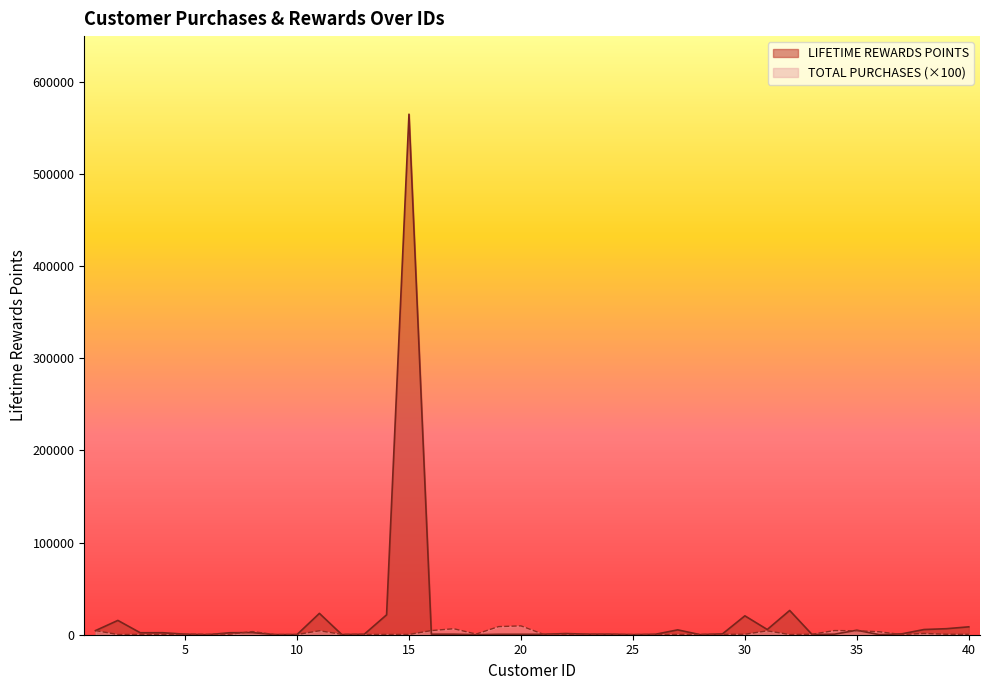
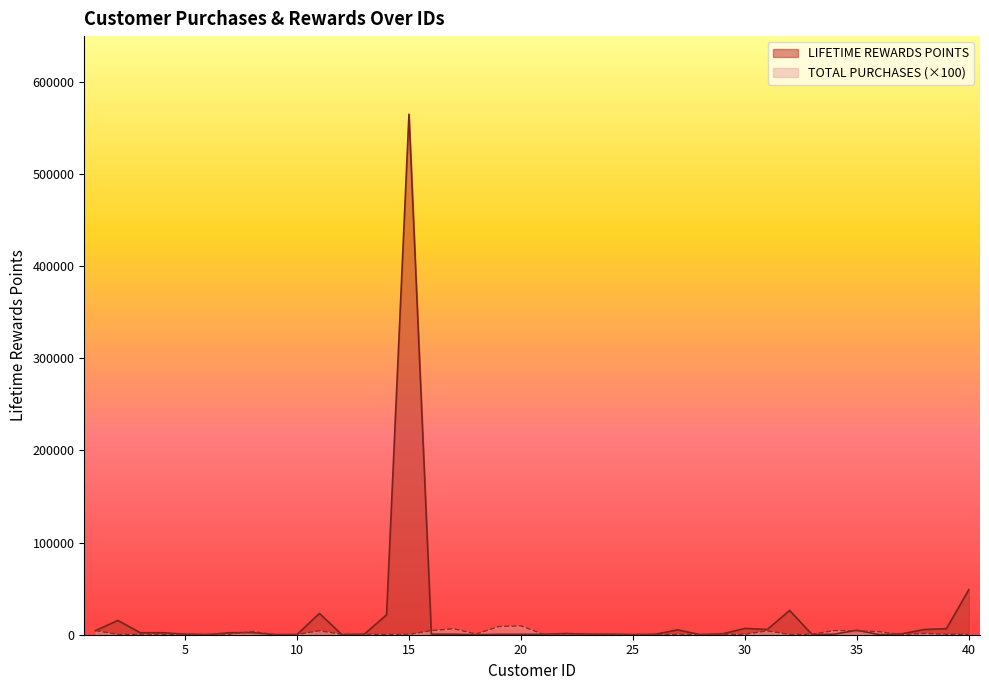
LIFETIME REWARDS POINTS, 30: 20000 -> 10000
LIFETIME REWARDS POINTS, 40: 10000 -> 50000
